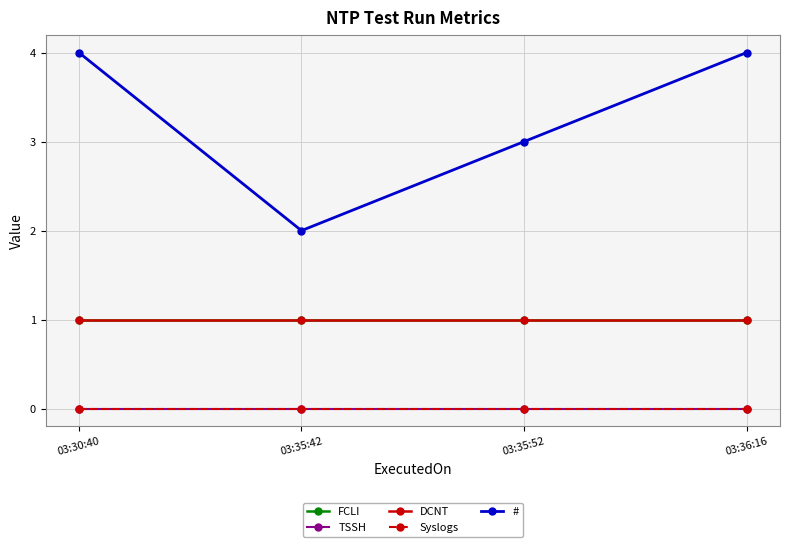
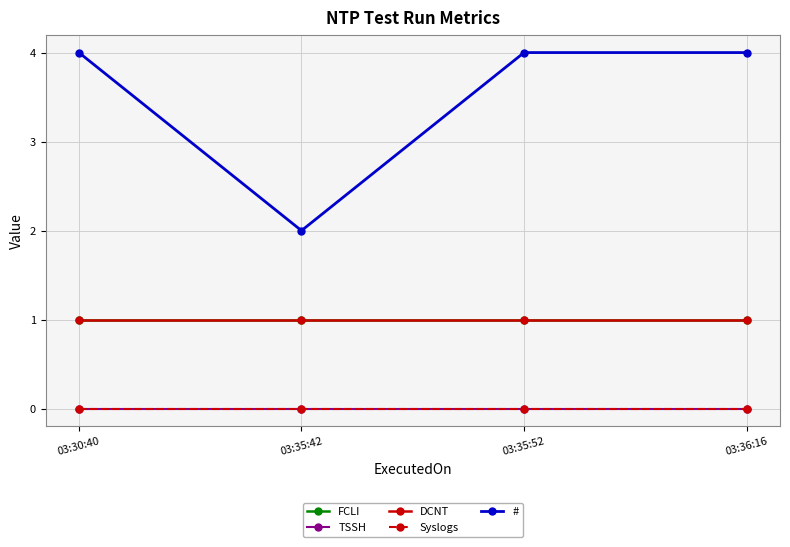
#, 03:35:52: 3 -> 4
